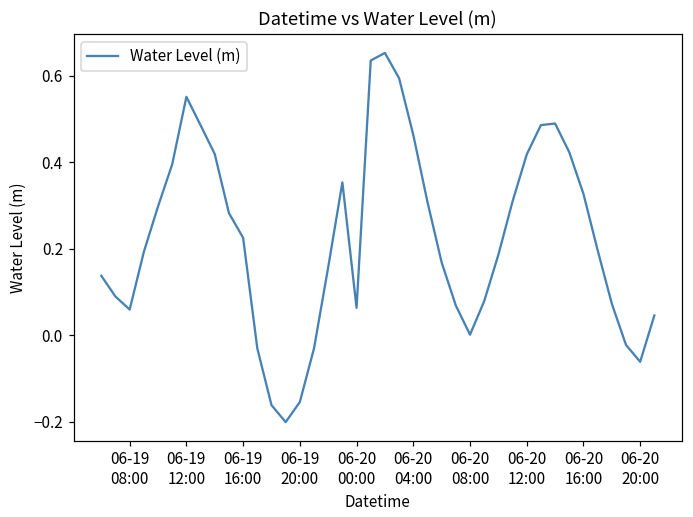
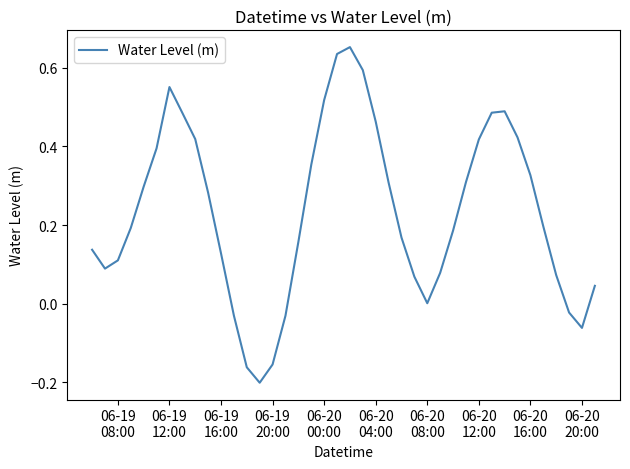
06-19 08:00: 0.06 -> 0.11
06-19 16:00: 0.23 -> 0.13
06-20 00:00: 0.06 -> 0.52
